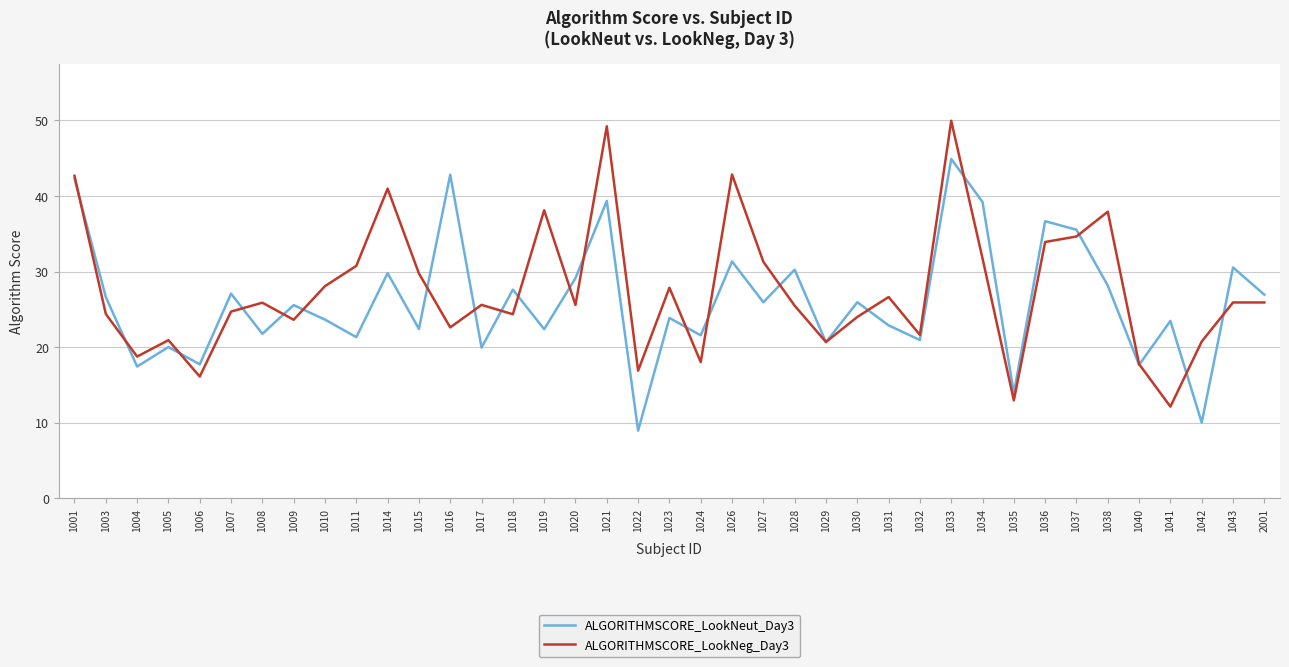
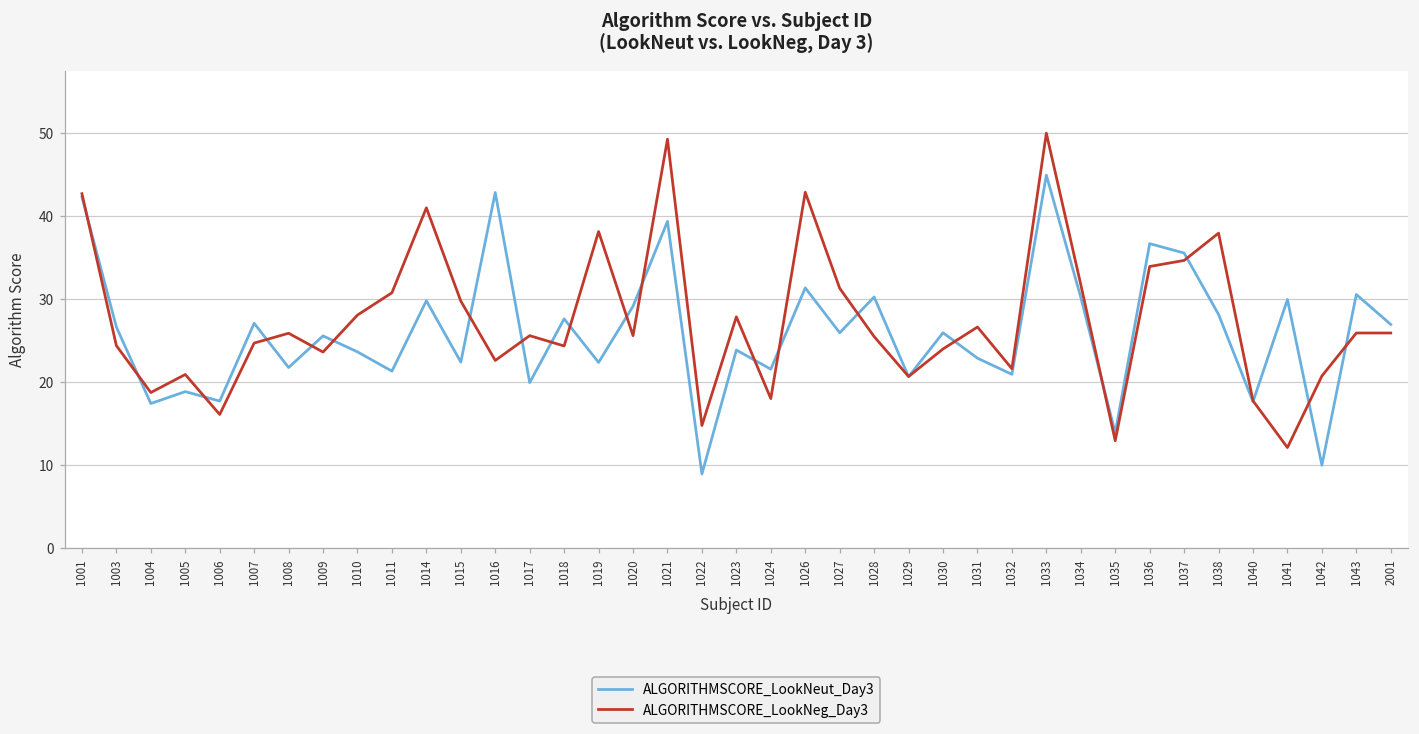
ALGORITHMSCORE_LookNeut_Day3, 1005: 20 -> 19
ALGORITHMSCORE_LookNeg_Day3, 1022: 17 -> 15
ALGORITHMSCORE_LookNeut_Day3, 1034: 39 -> 30
ALGORITHMSCORE_LookNeut_Day3, 1041: 23 -> 30
